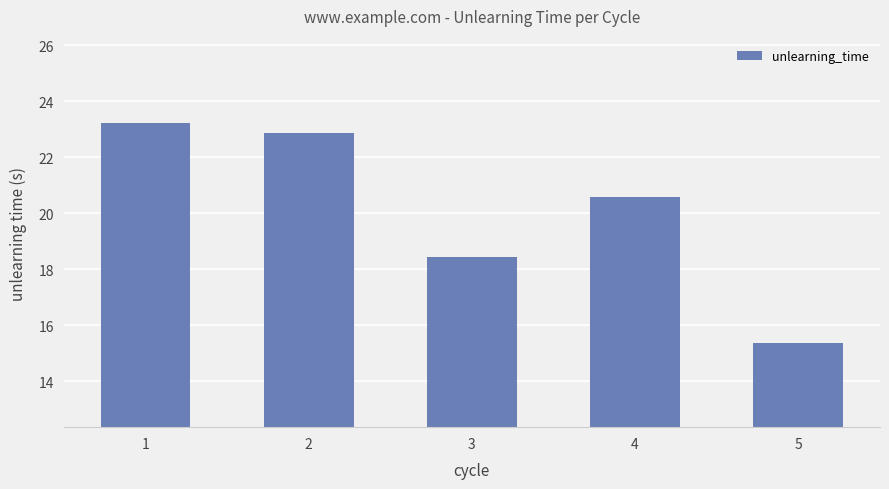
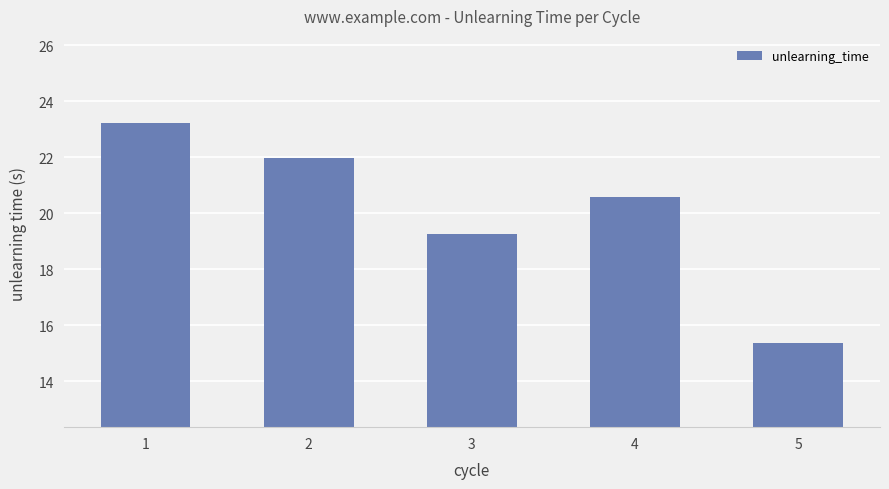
2: 22.9 -> 22.0
3: 18.4 -> 19.3
